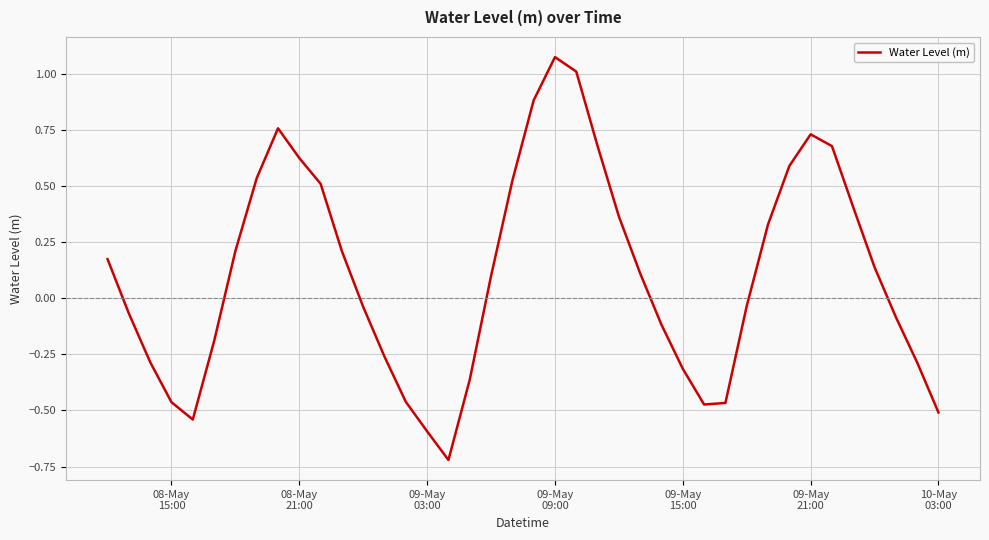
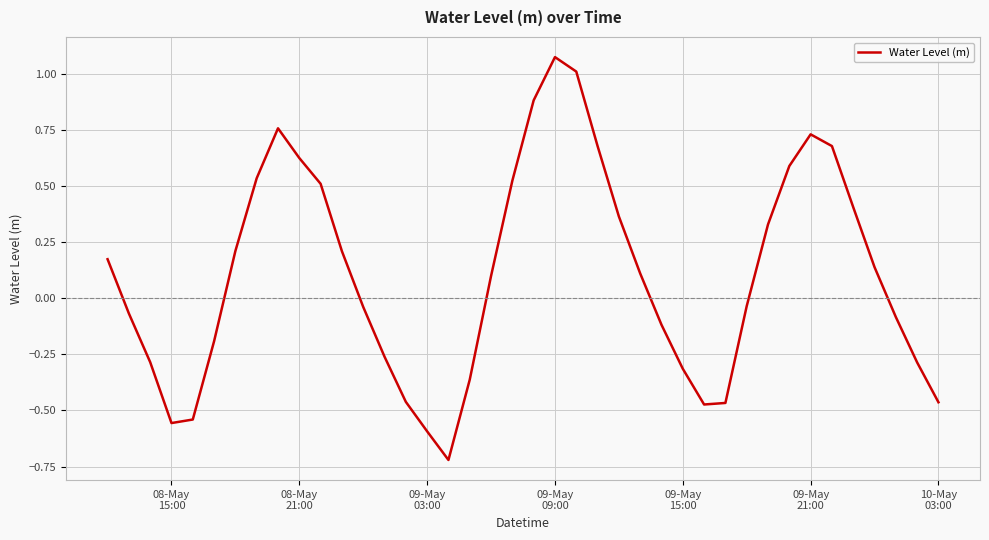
08-May 15:00: -0.46 -> -0.56
10-May 03:00: -0.51 -> -0.46
